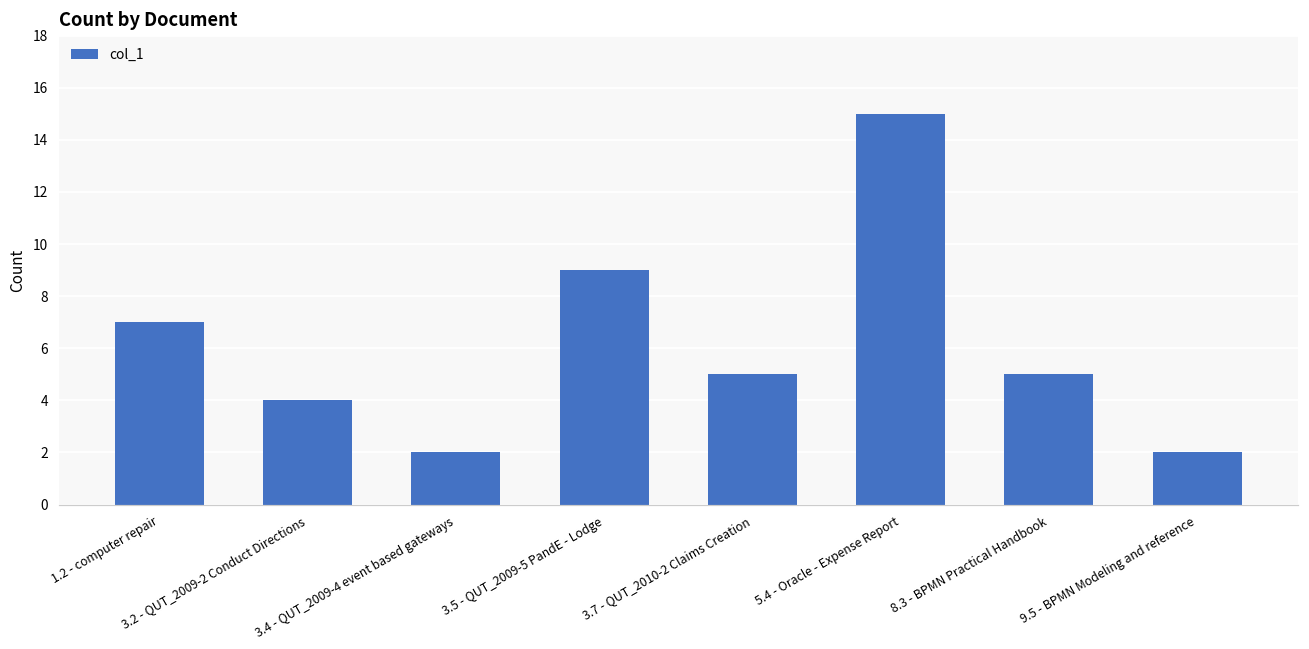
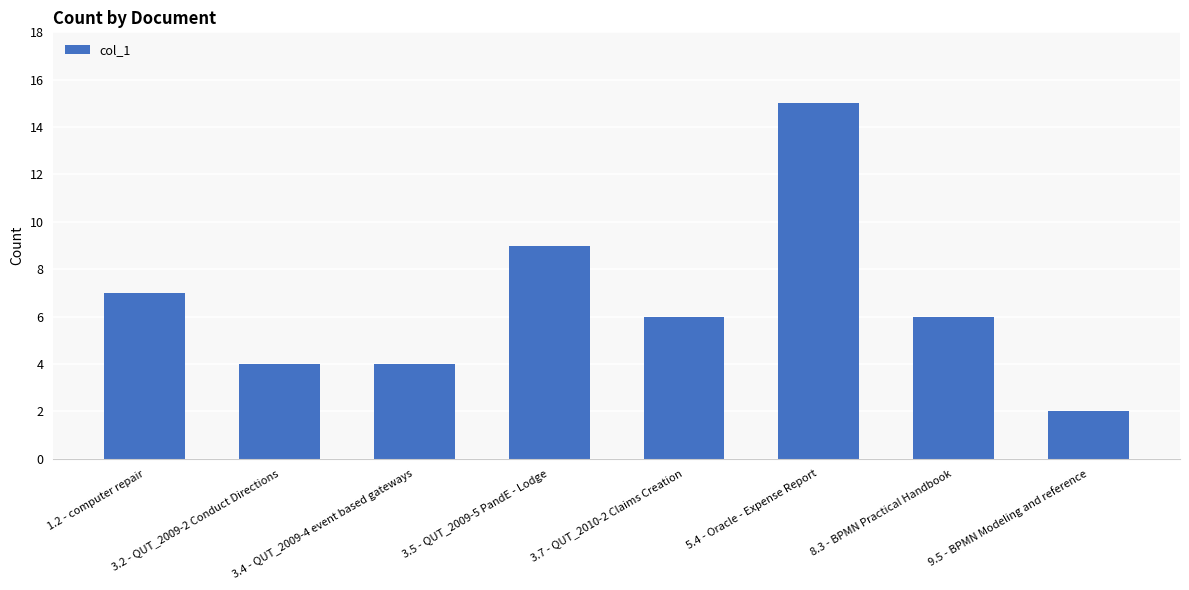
3.4 - QUT_2009-4 event based gateways: 2 -> 4
3.7 - QUT_2010-2 Claims Creation: 5 -> 6
8.3 - BPMN Practical Handbook: 5 -> 6
